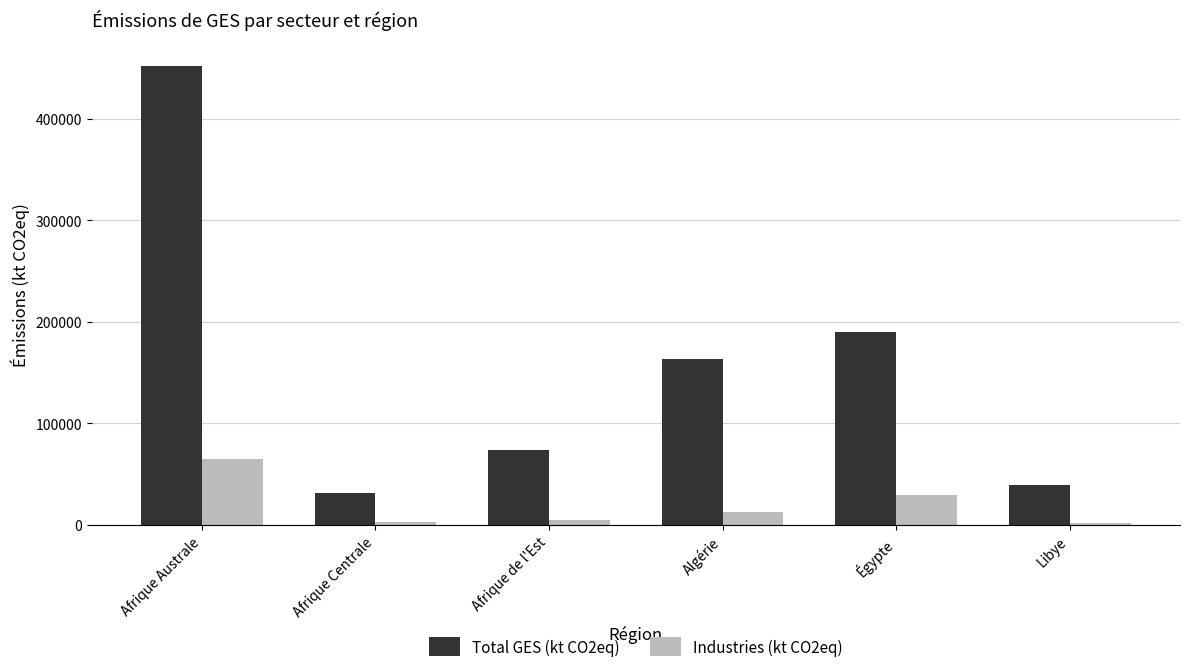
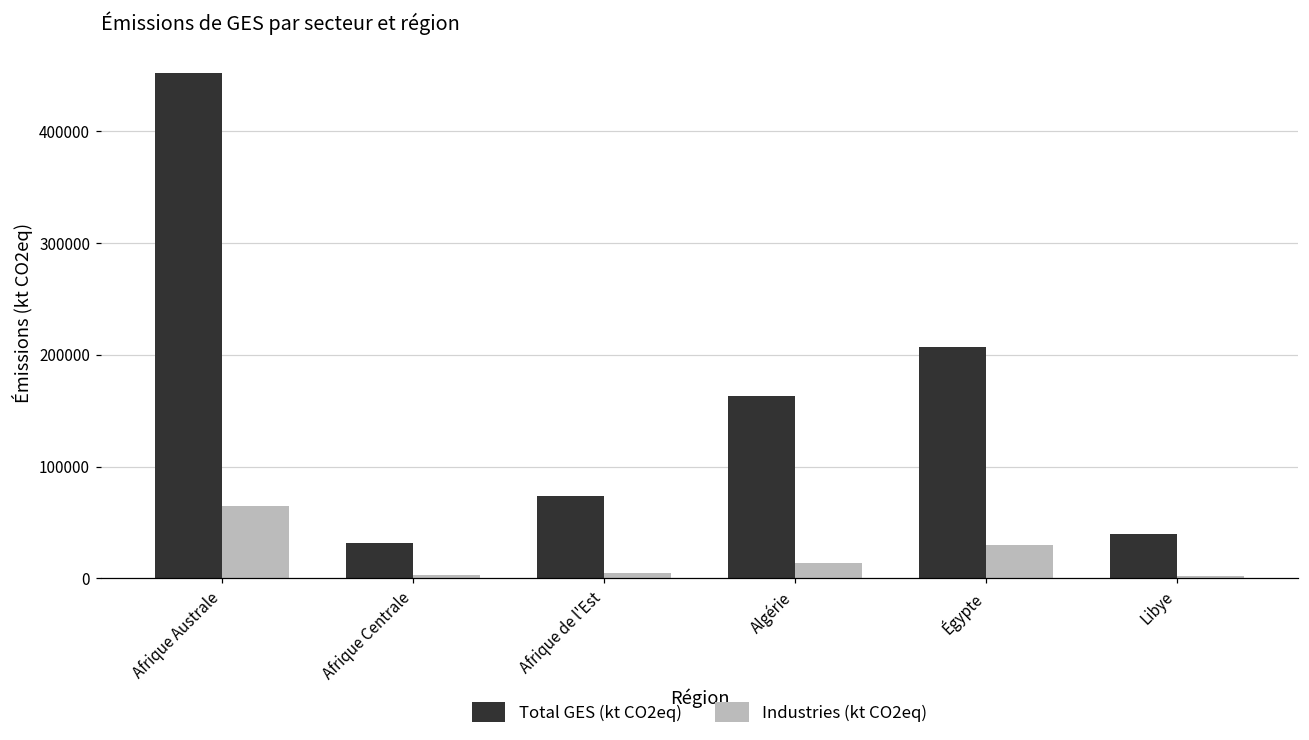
Total GES (kt CO2eq), Égypte: 190000 -> 207000
